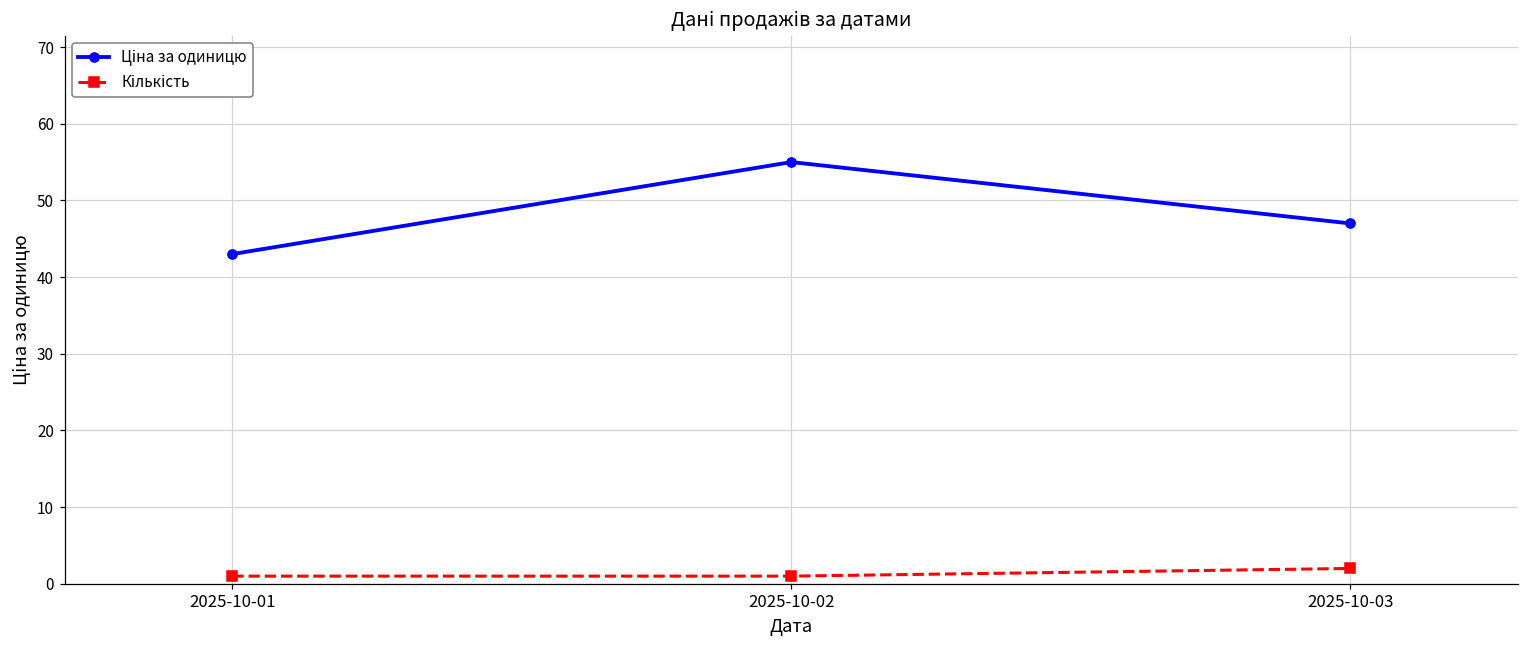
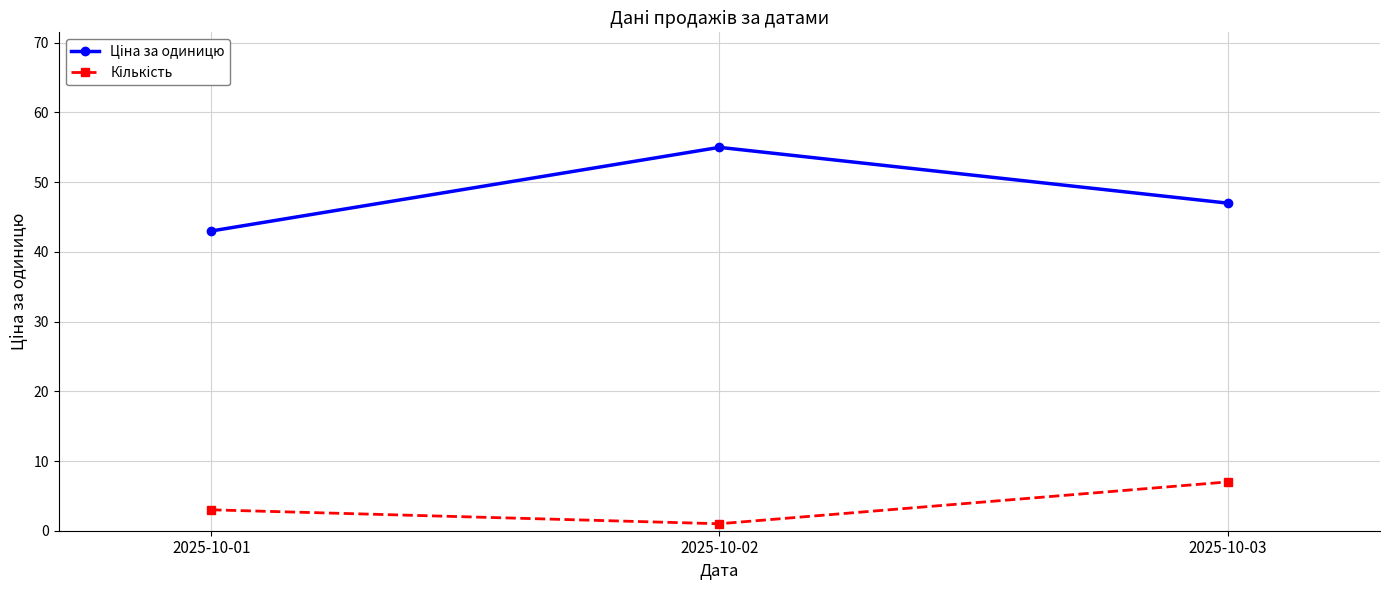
Кількість, 2025-10-01: 1 -> 3
Кількість, 2025-10-03: 2 -> 7
